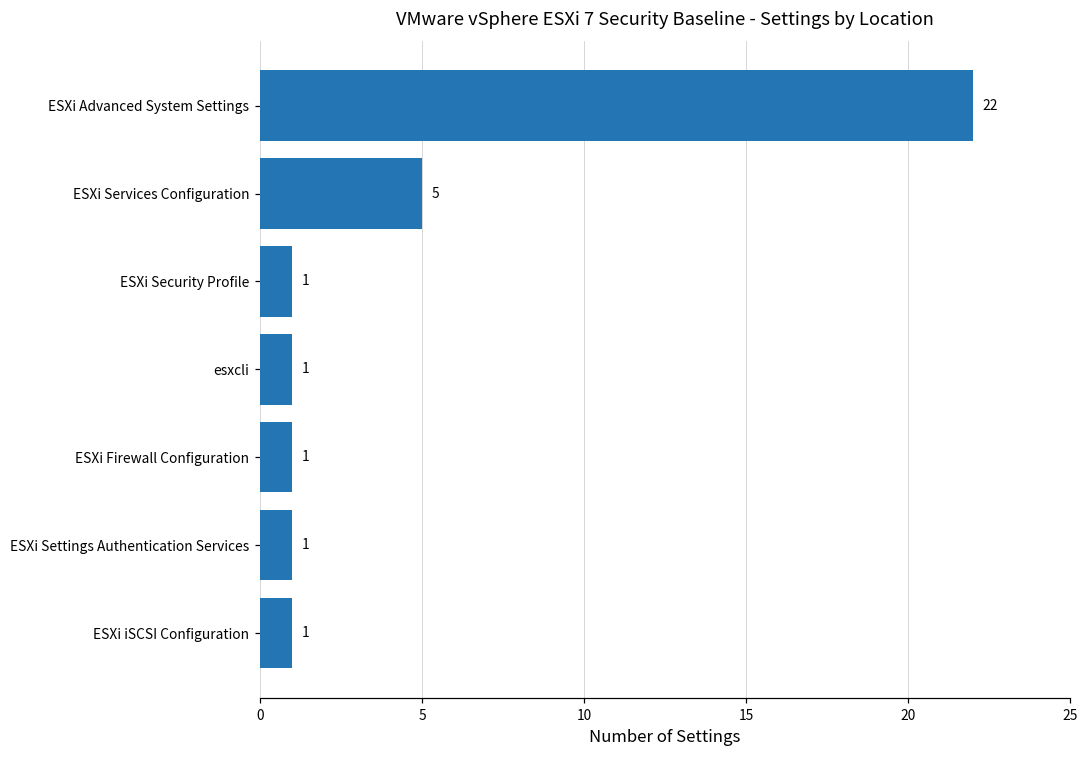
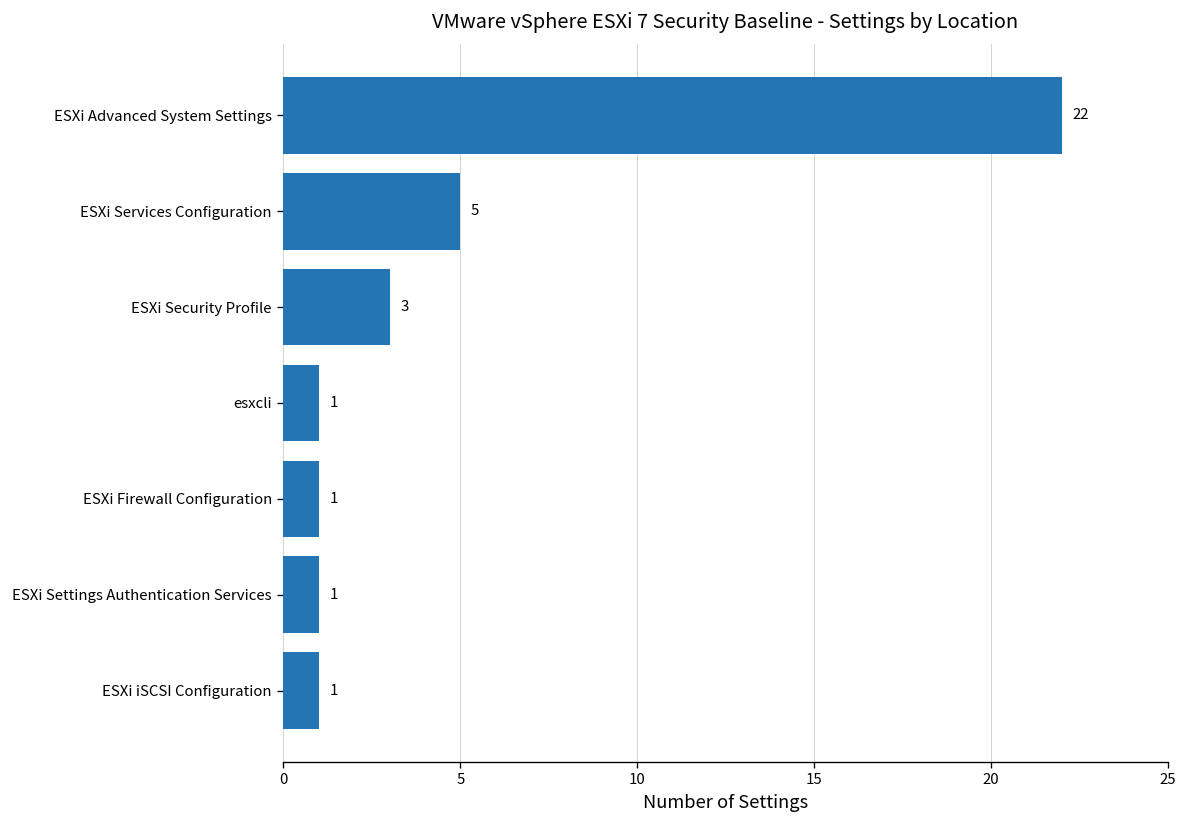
ESXi Security Profile: 1 -> 3
